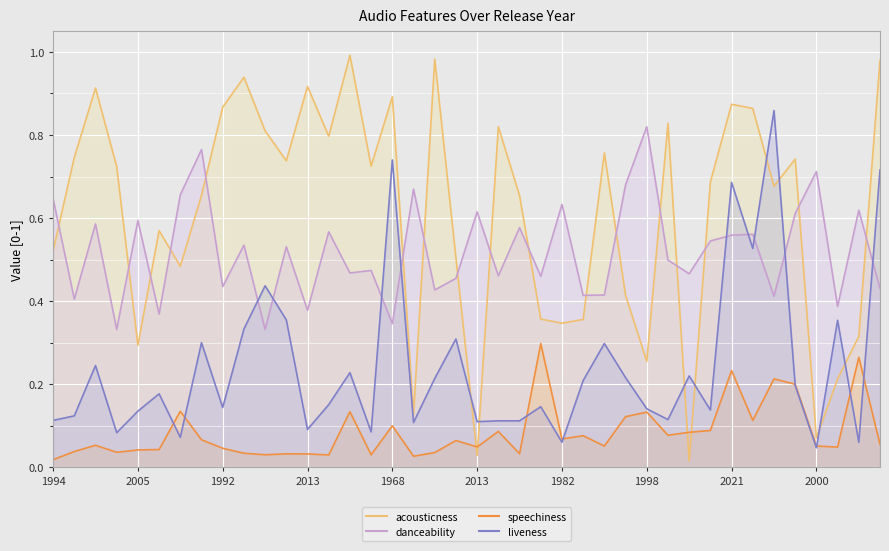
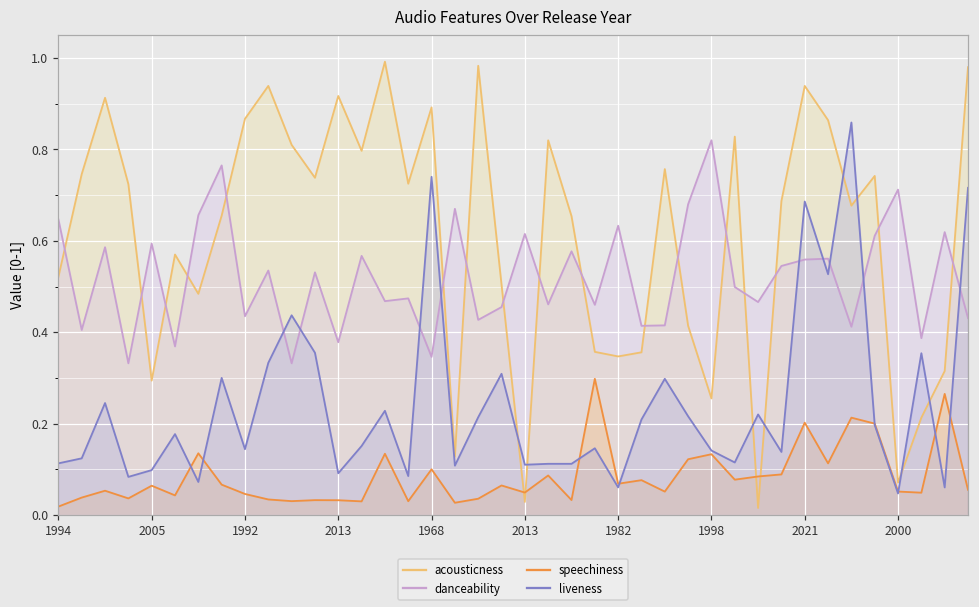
speechiness, 2005: 0.04 -> 0.06
liveness, 2005: 0.14 -> 0.10
acousticness, 2021: 0.87 -> 0.94
speechiness, 2021: 0.23 -> 0.20
